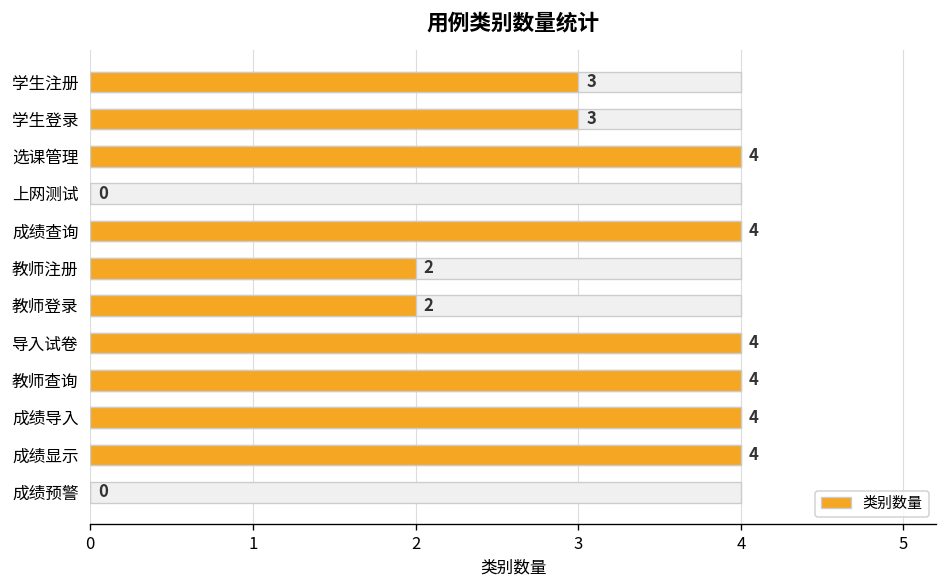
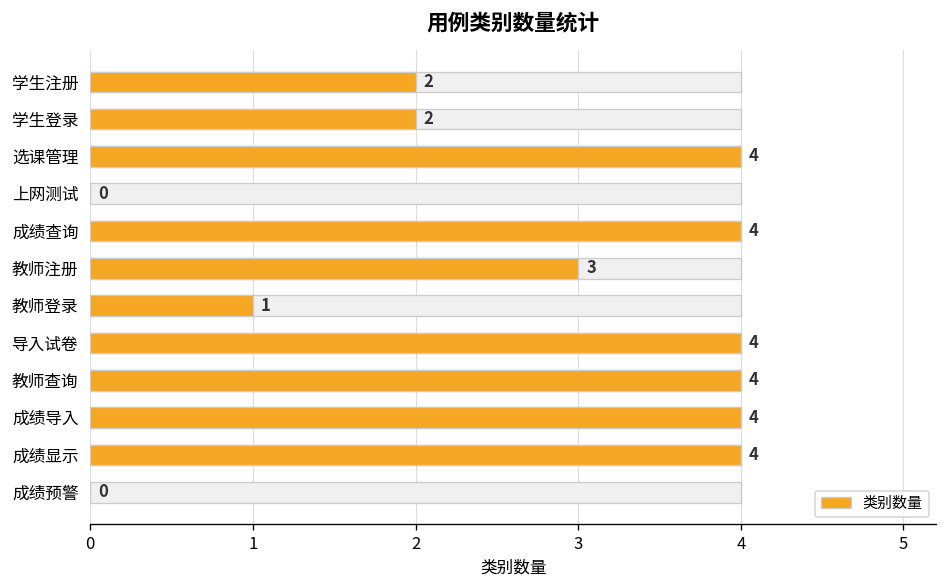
类别数量, 学生注册: 3 -> 2
类别数量, 学生登录: 3 -> 2
类别数量, 教师注册: 2 -> 3
类别数量, 教师登录: 2 -> 1
